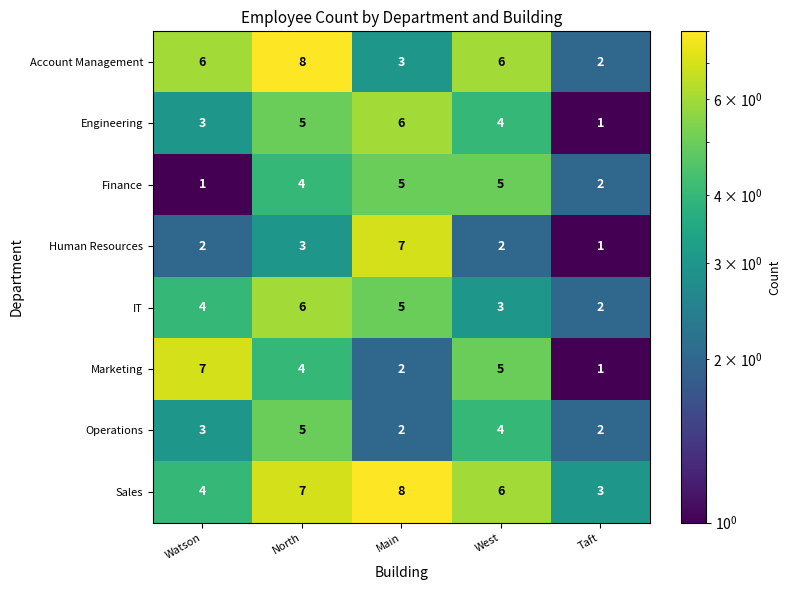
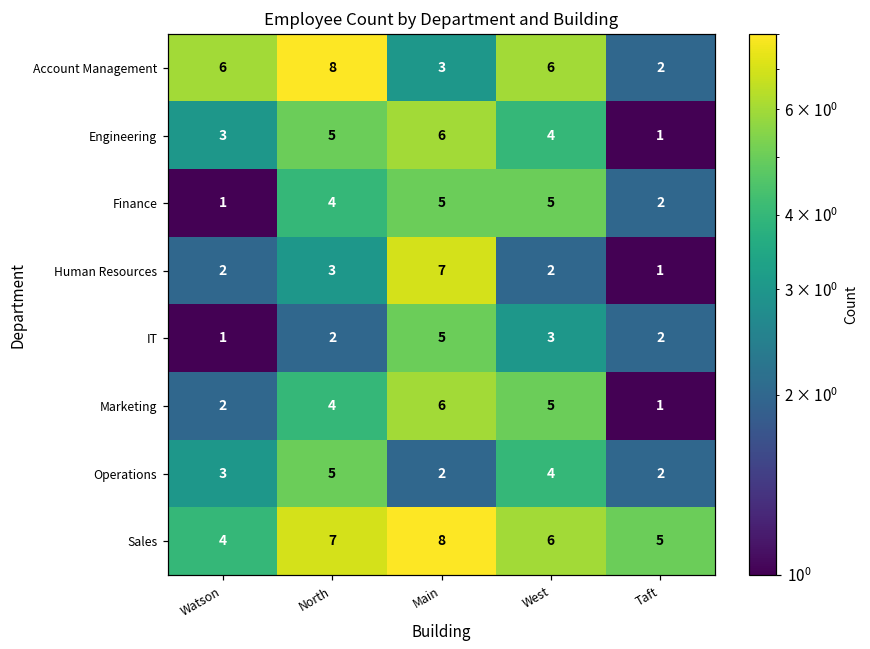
IT, Watson: 4 -> 1
IT, North: 6 -> 2
Marketing, Watson: 7 -> 2
Marketing, Main: 2 -> 6
Sales, Taft: 3 -> 5
